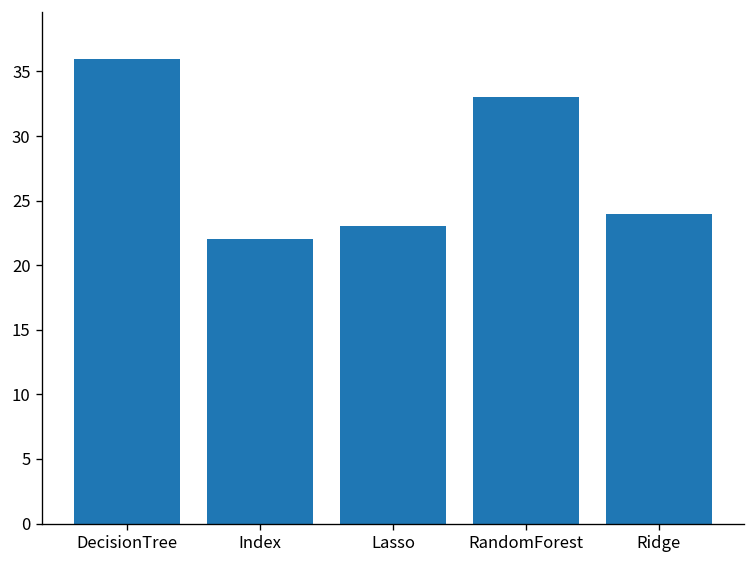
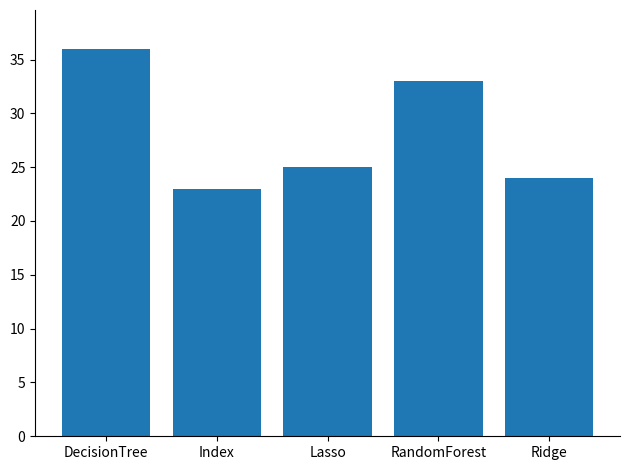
Index: 22 -> 23
Lasso: 23 -> 25
